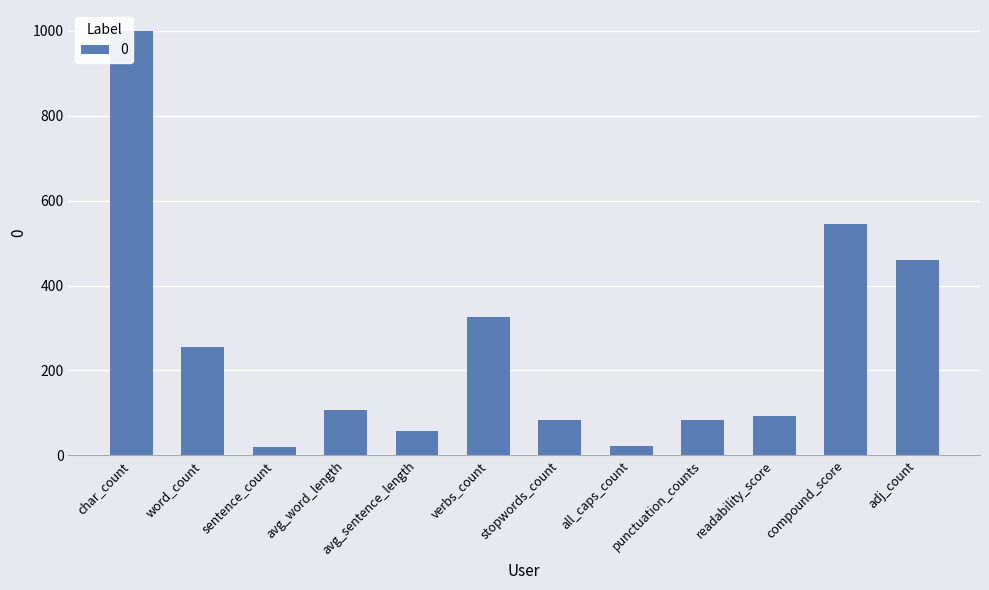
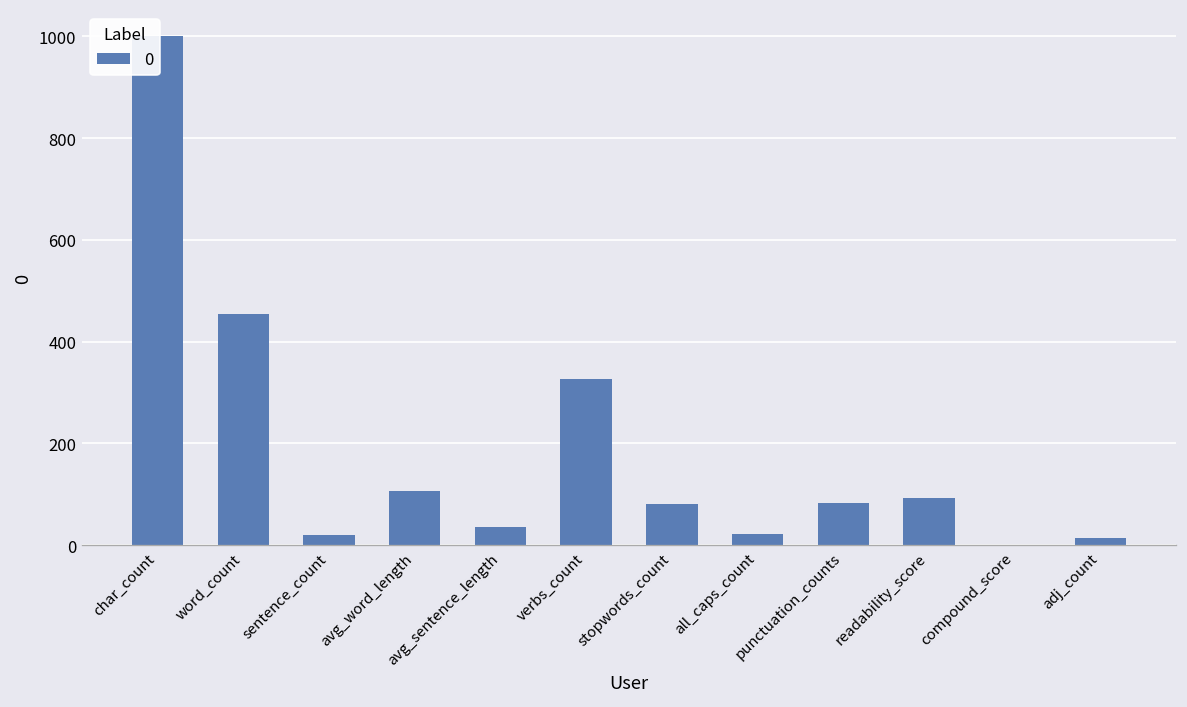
word_count: 250 -> 460
avg_sentence_length: 60 -> 40
compound_score: 550 -> 0
adj_count: 460 -> 20
